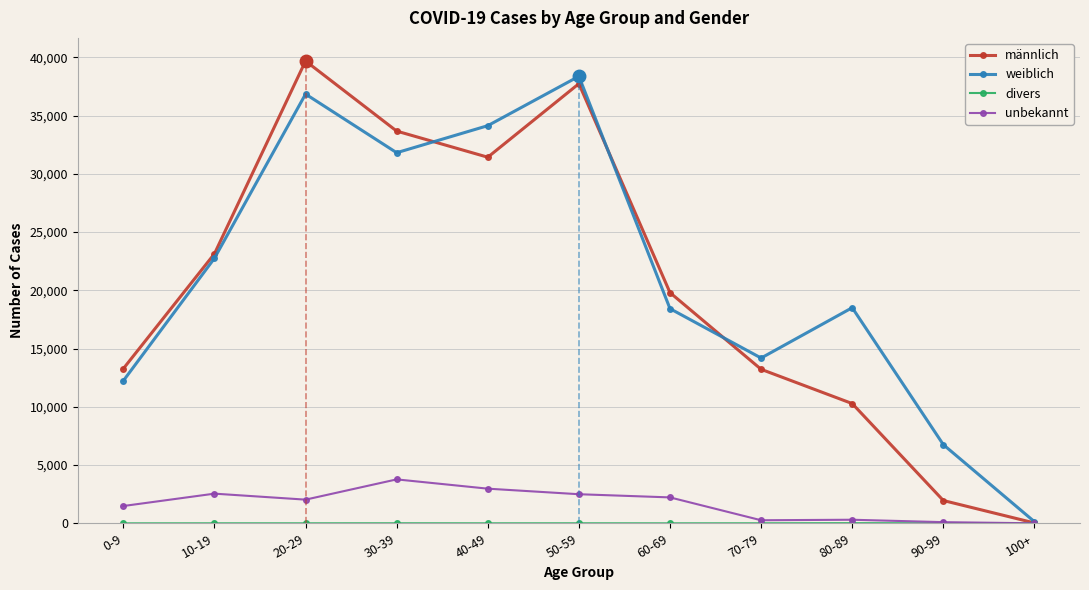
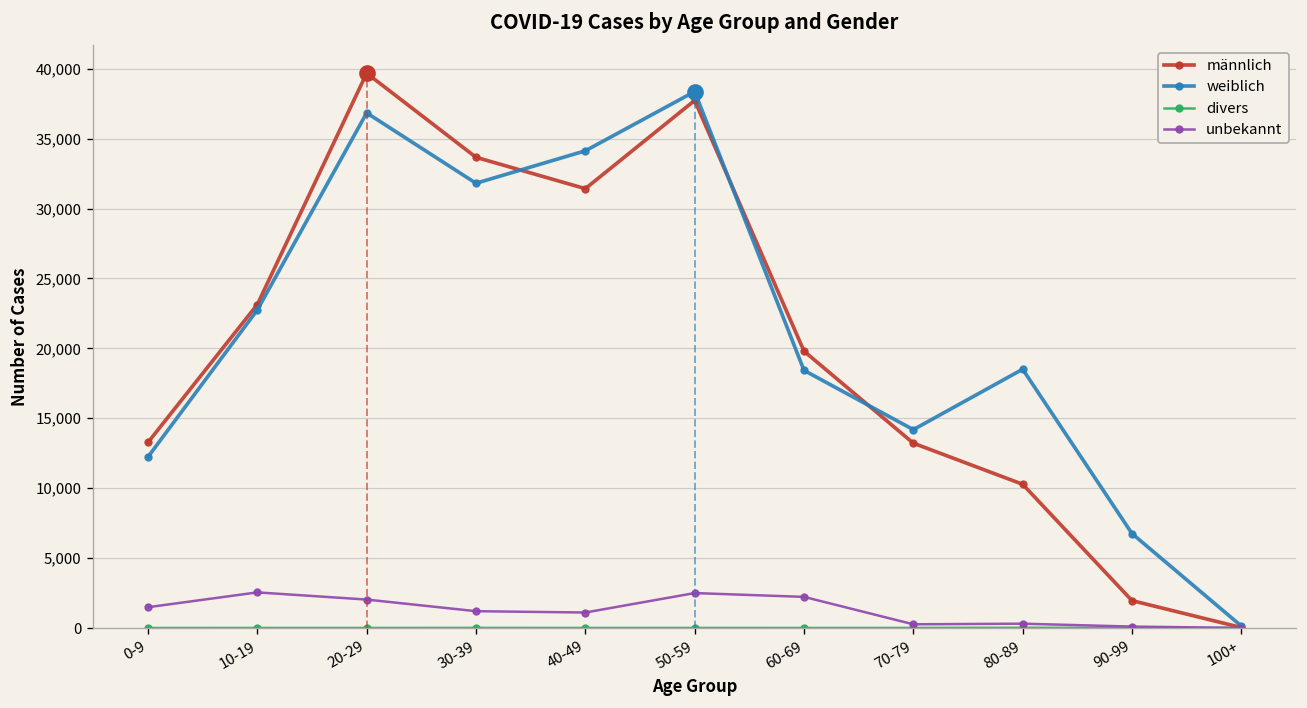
unbekannt, 30-39: 3,800 -> 1,200
unbekannt, 40-49: 3,000 -> 1,100
